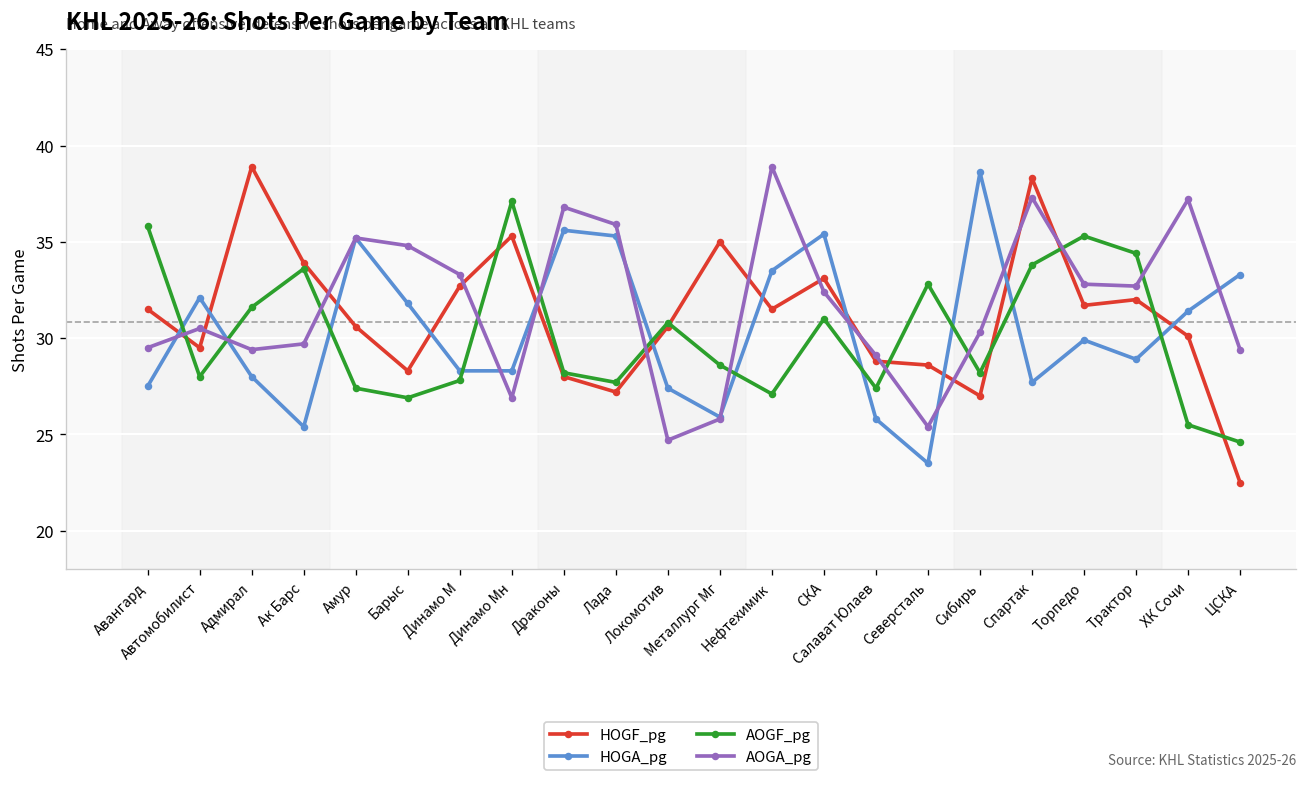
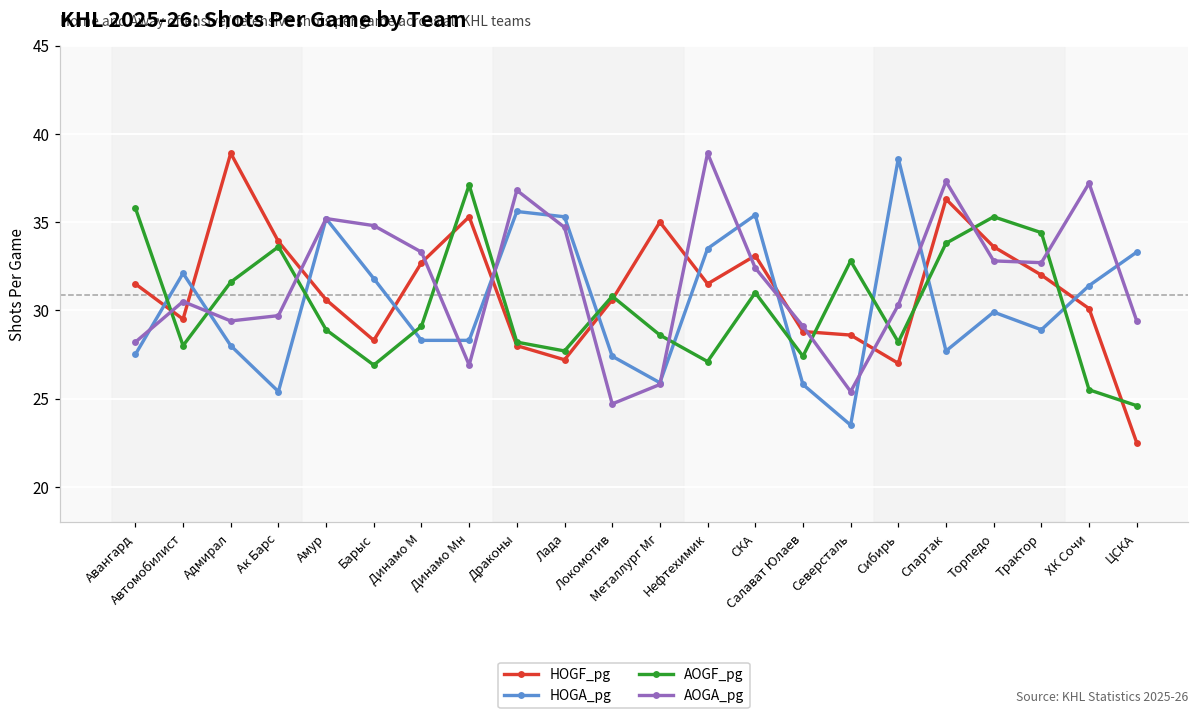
AOGA_pg, Авангард: 29.5 -> 28.2
AOGF_pg, Амур: 27.4 -> 28.9
AOGF_pg, Динамо М: 27.8 -> 29.1
AOGA_pg, Лада: 35.9 -> 34.7
HOGF_pg, Спартак: 38.3 -> 36.3
HOGF_pg, Торпедо: 31.7 -> 33.6
